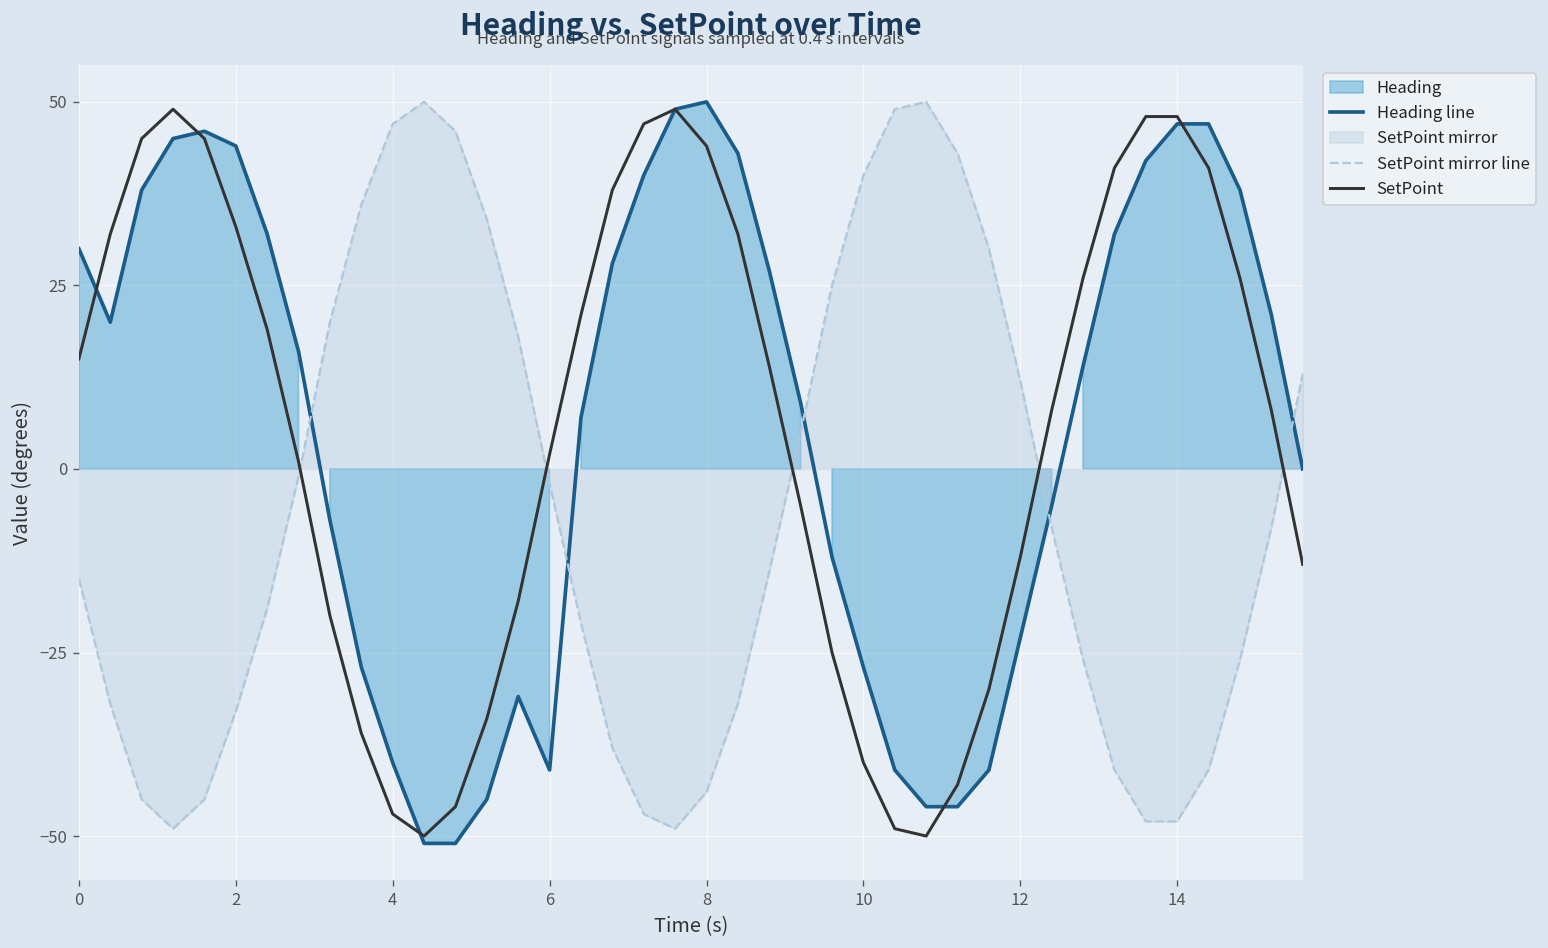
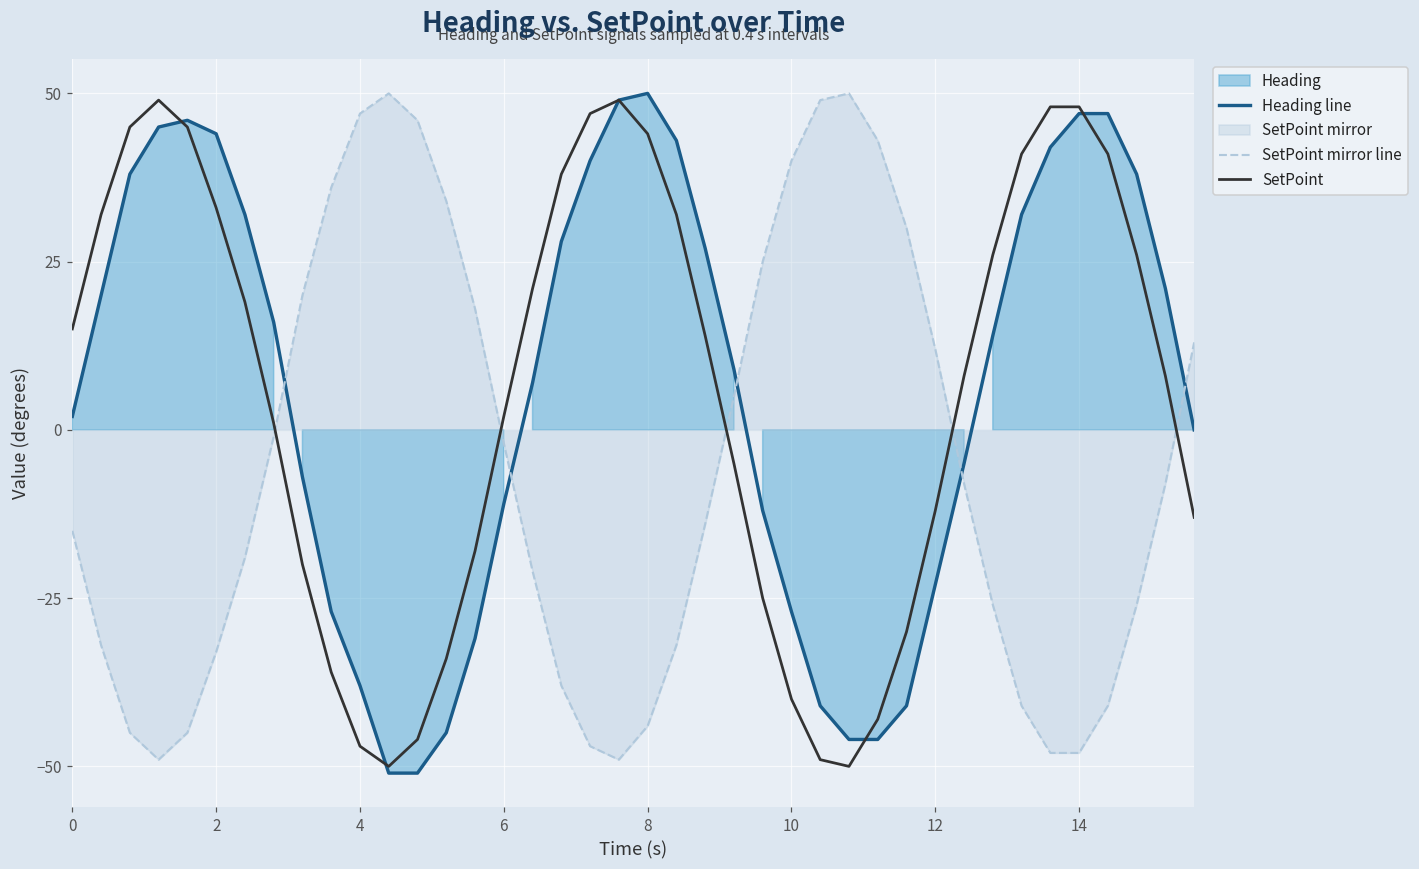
Heading line, 0: 30 -> 2
Heading line, 4: -40 -> -38
Heading line, 6: -41 -> -11
